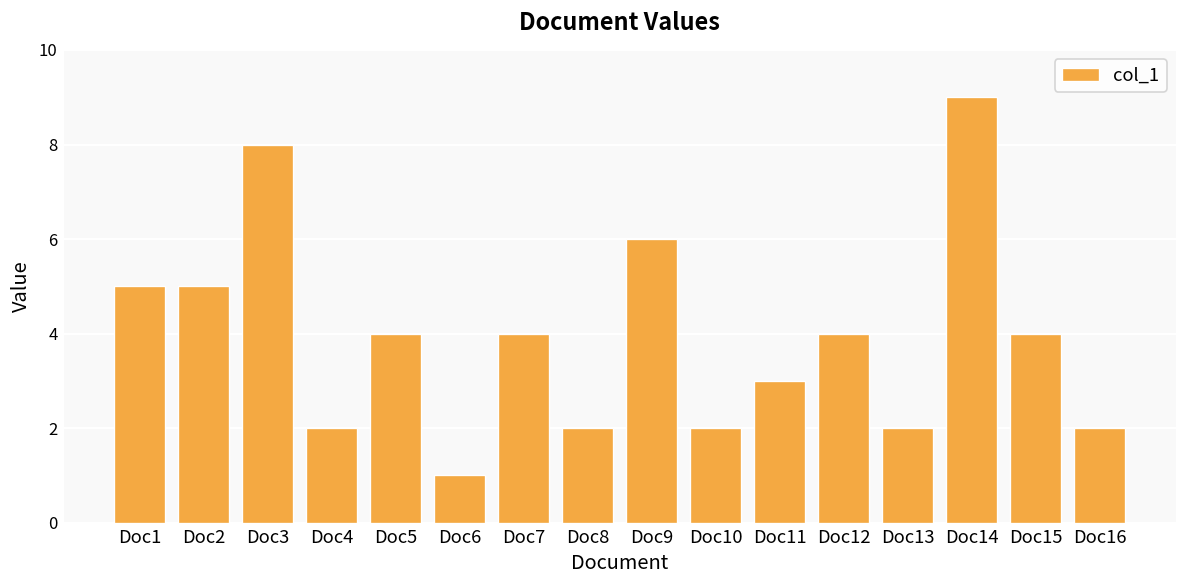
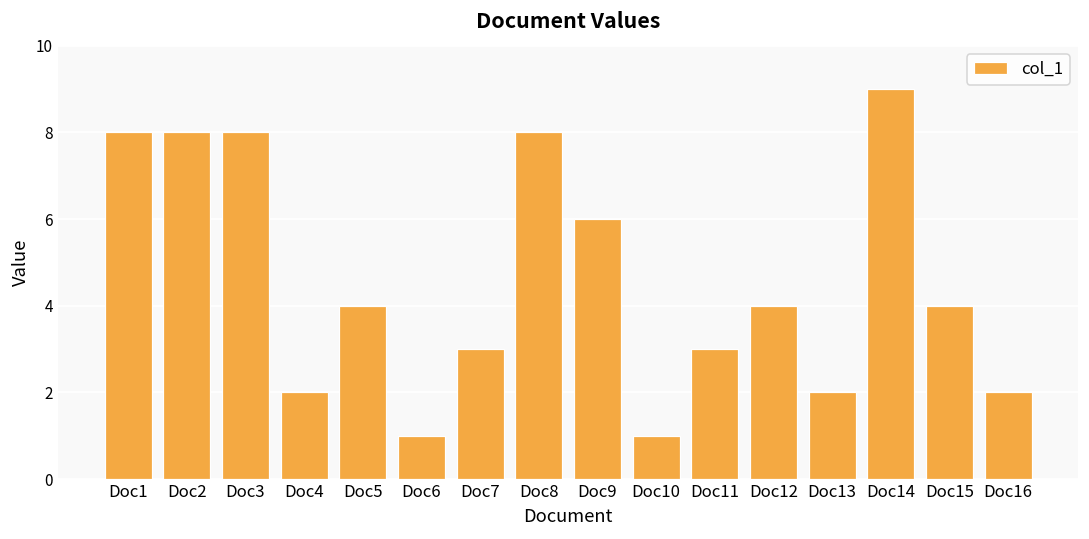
Doc1: 5 -> 8
Doc2: 5 -> 8
Doc7: 4 -> 3
Doc8: 2 -> 8
Doc10: 2 -> 1
